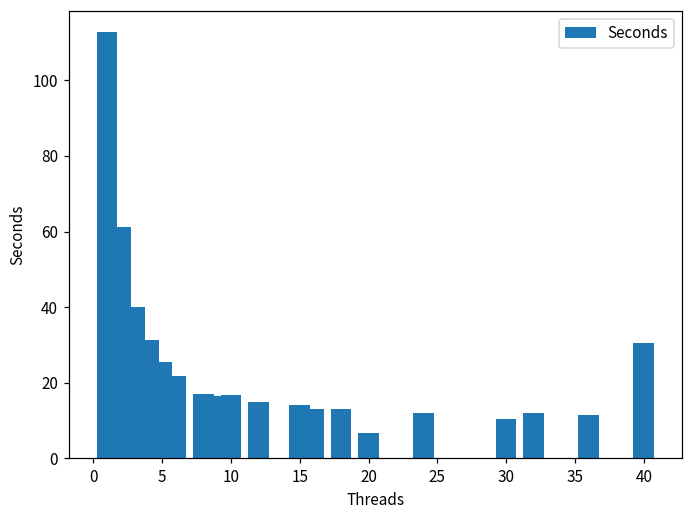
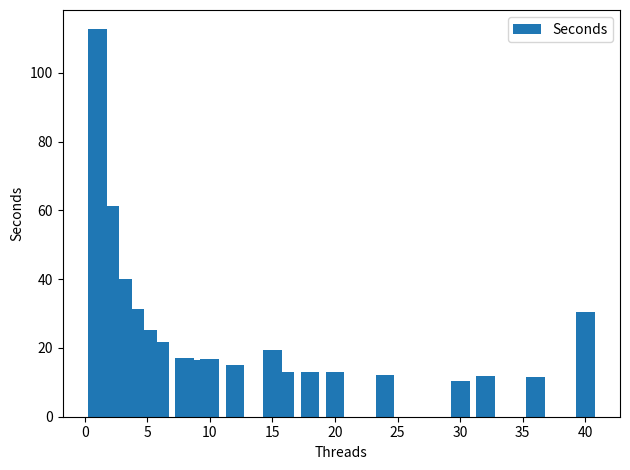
15: 14 -> 19
20: 7 -> 13
